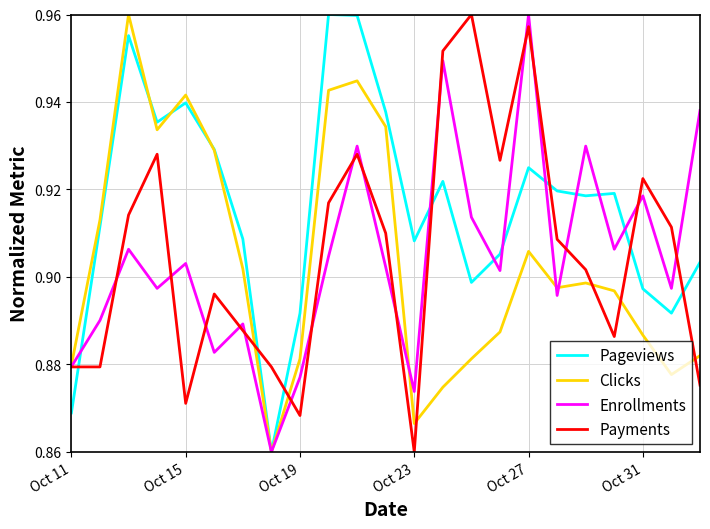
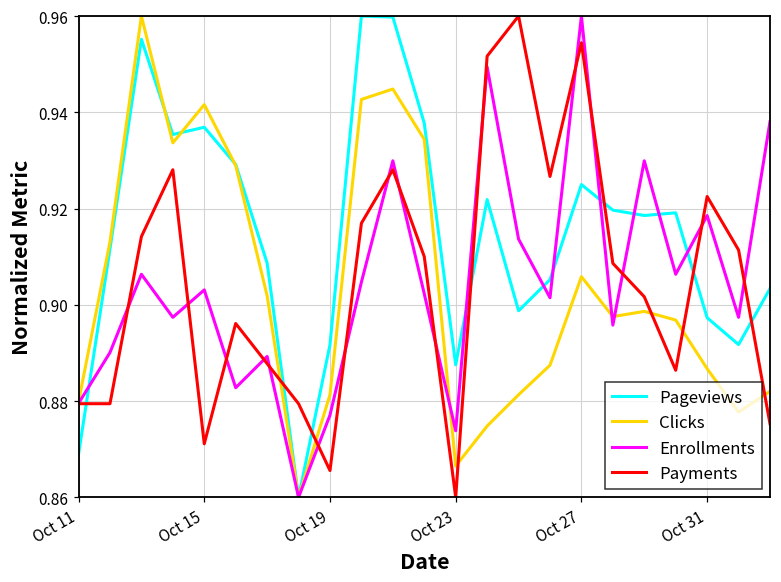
Pageviews, Oct 15: 0.940 -> 0.937
Payments, Oct 19: 0.868 -> 0.866
Pageviews, Oct 23: 0.908 -> 0.888
Payments, Oct 27: 0.957 -> 0.954
